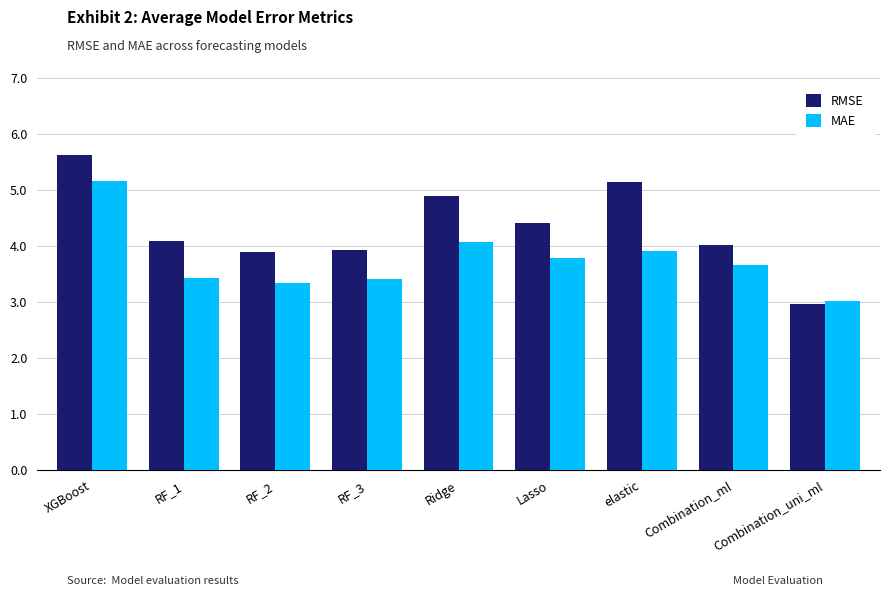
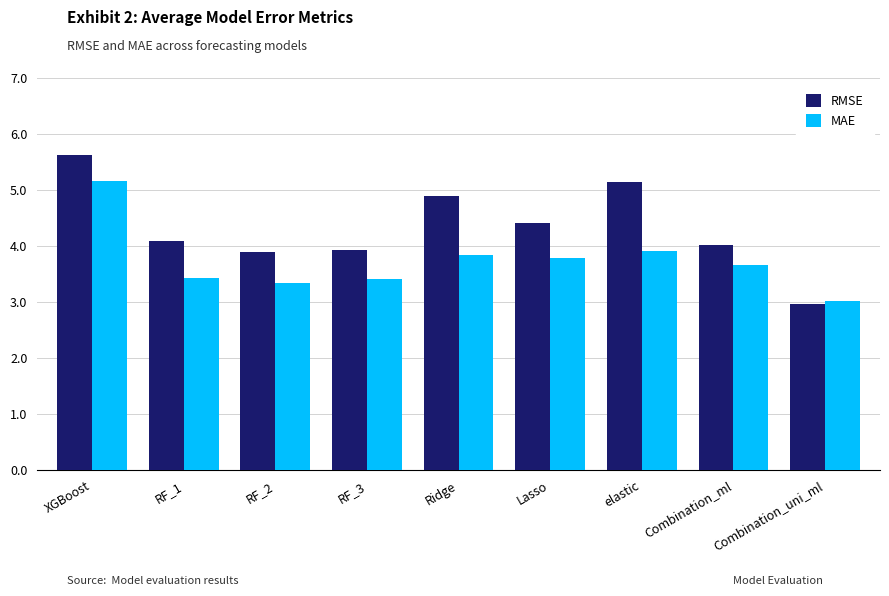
MAE, Ridge: 4.1 -> 3.8
